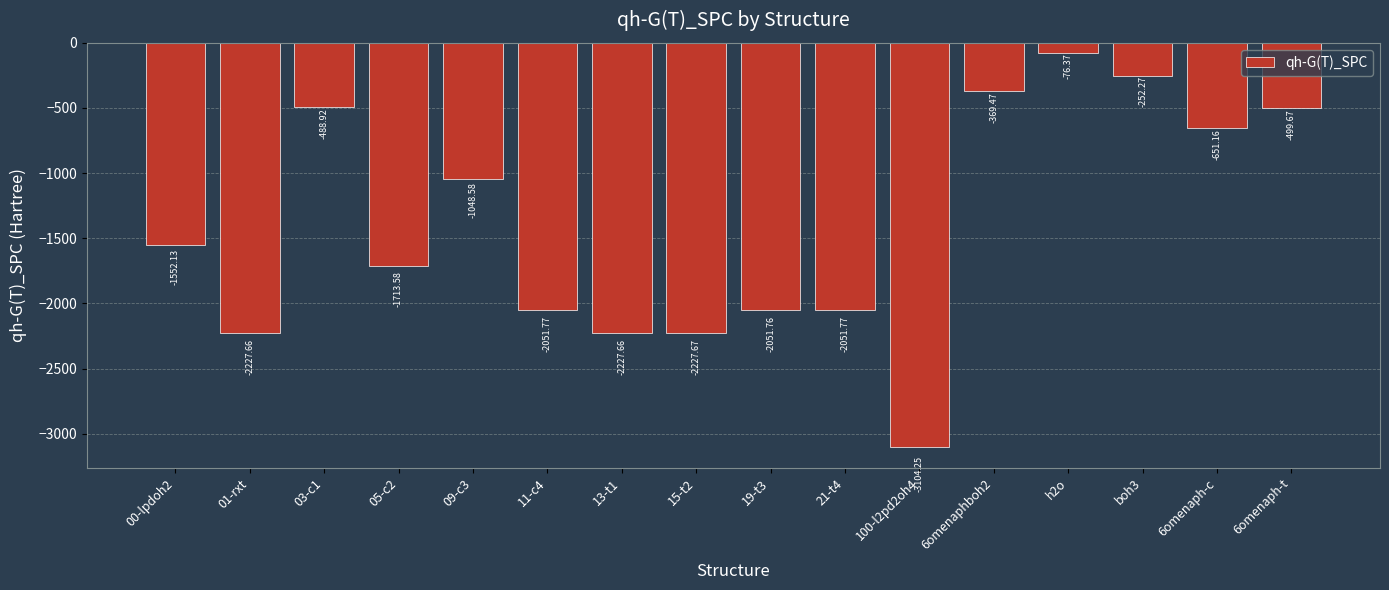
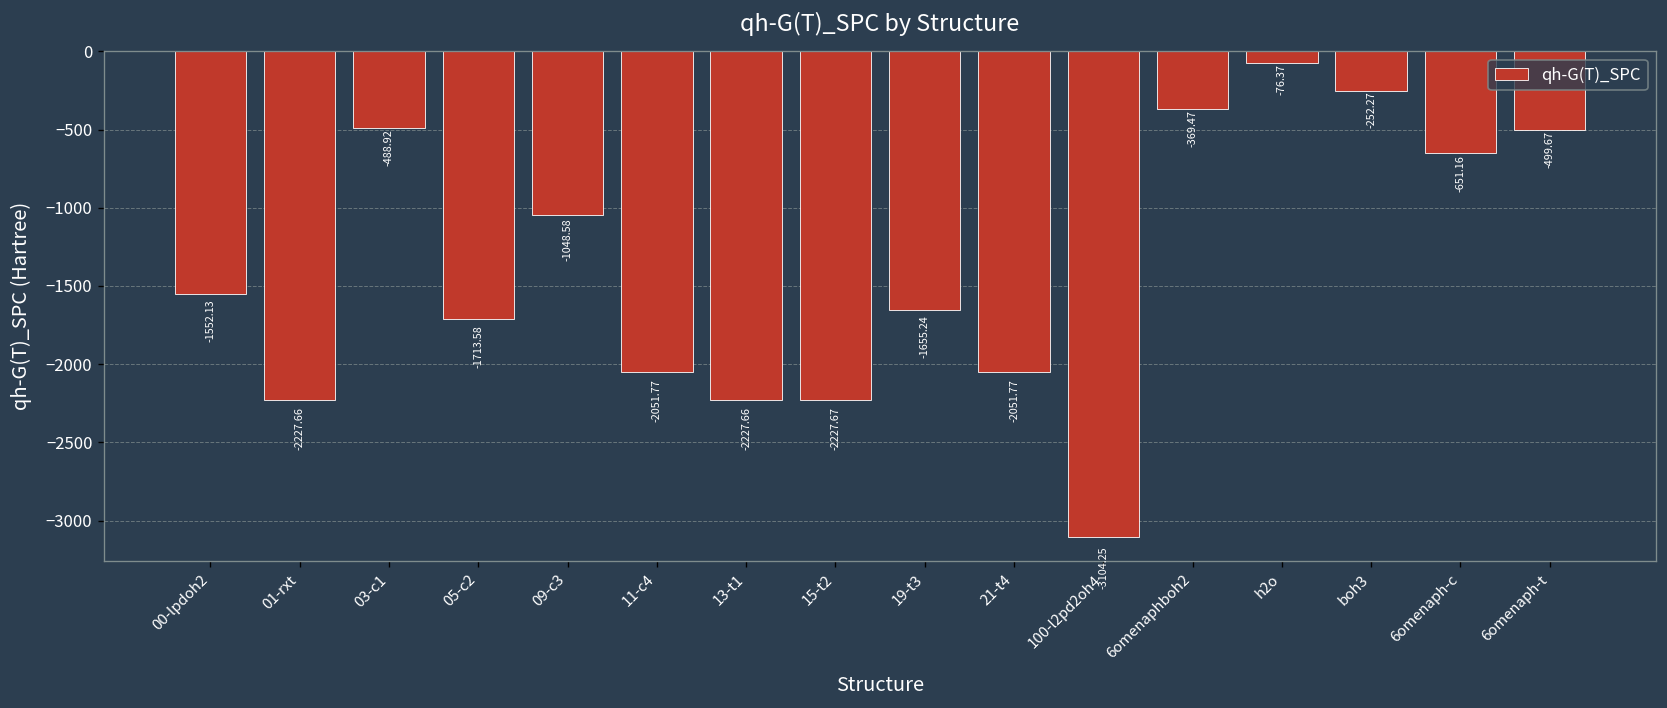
19-t3: -2051.76 -> -1655.24
